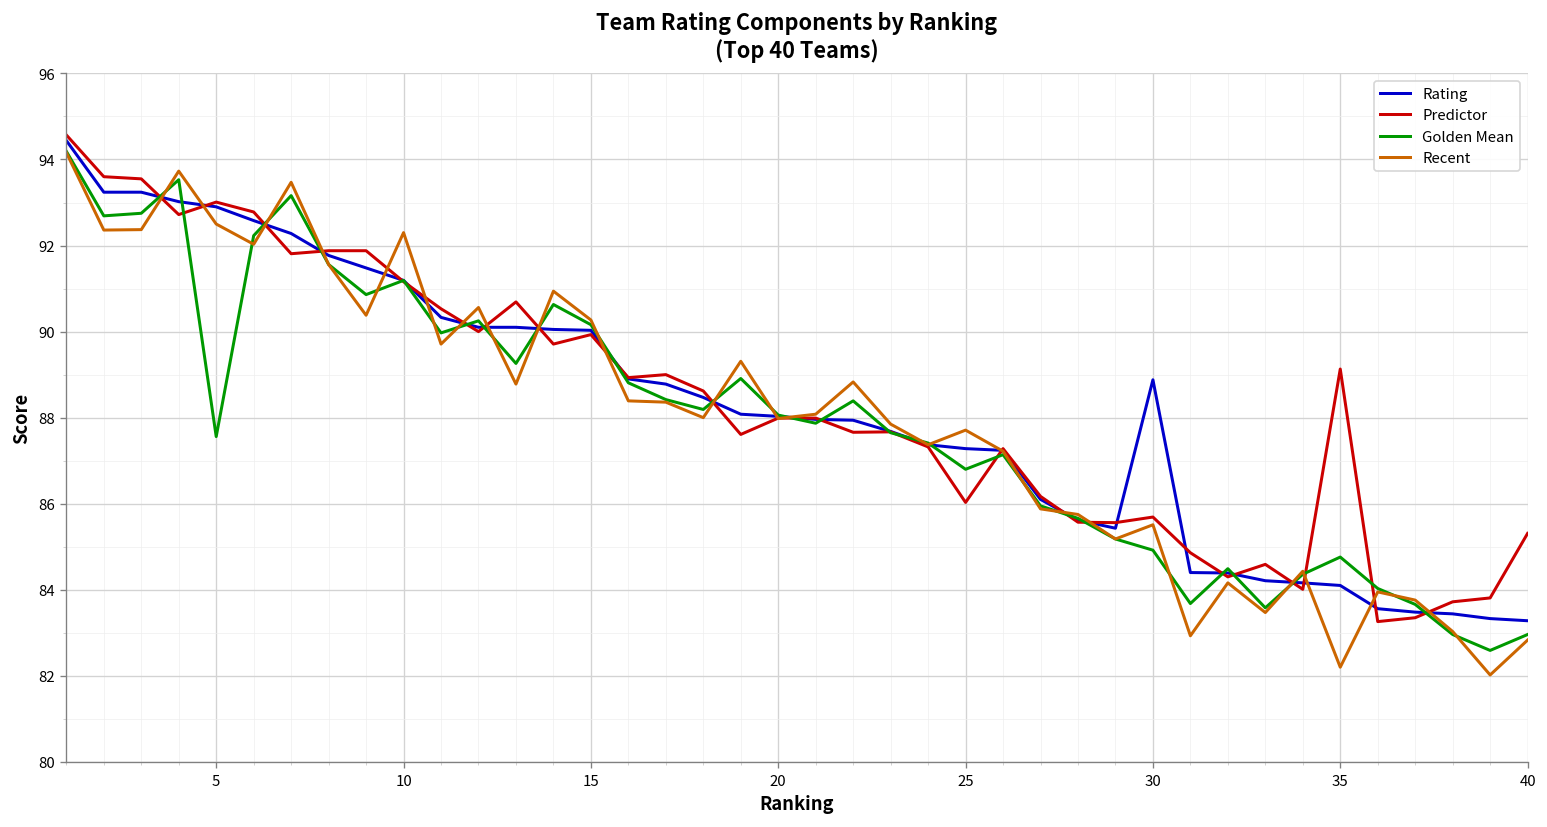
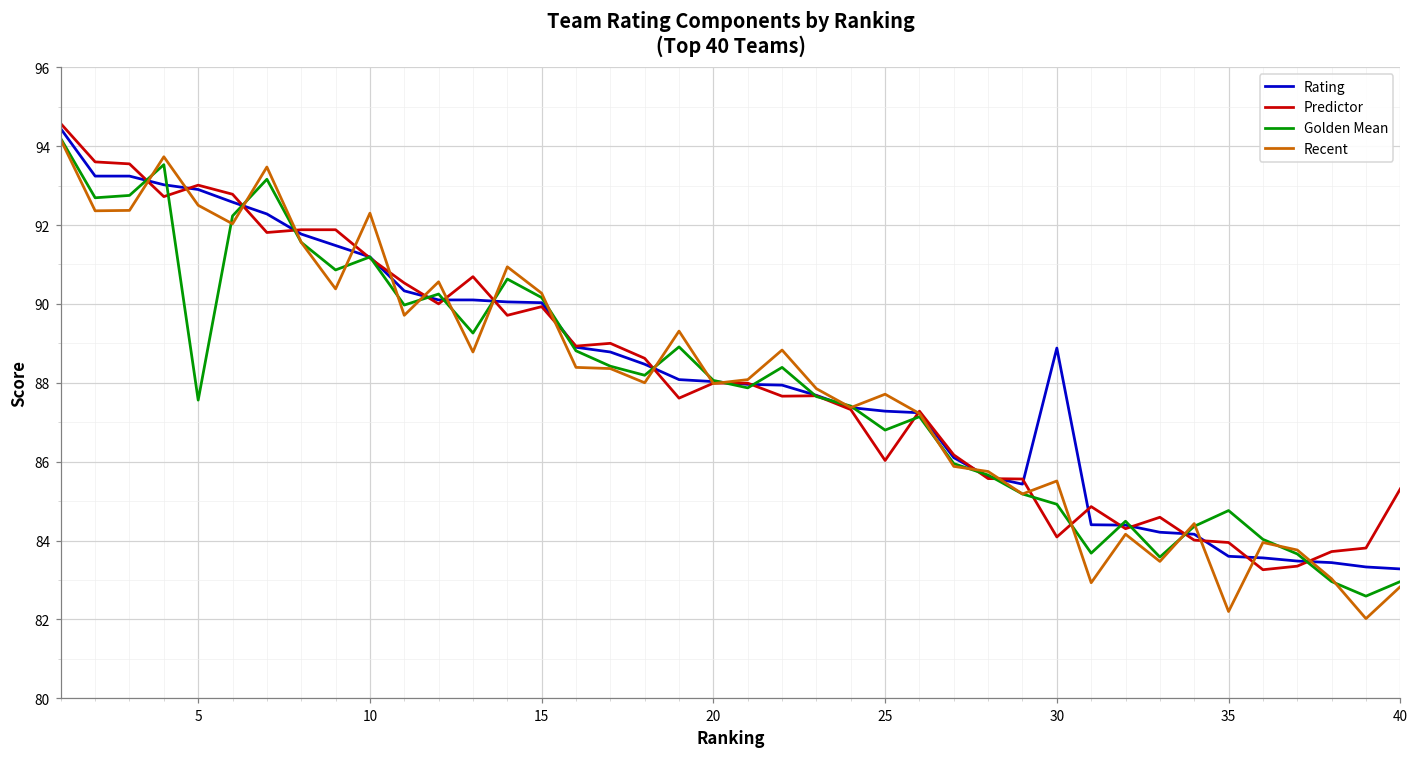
Predictor, 30: 85.7 -> 84.1
Rating, 35: 84.1 -> 83.6
Predictor, 35: 89.1 -> 84.0
